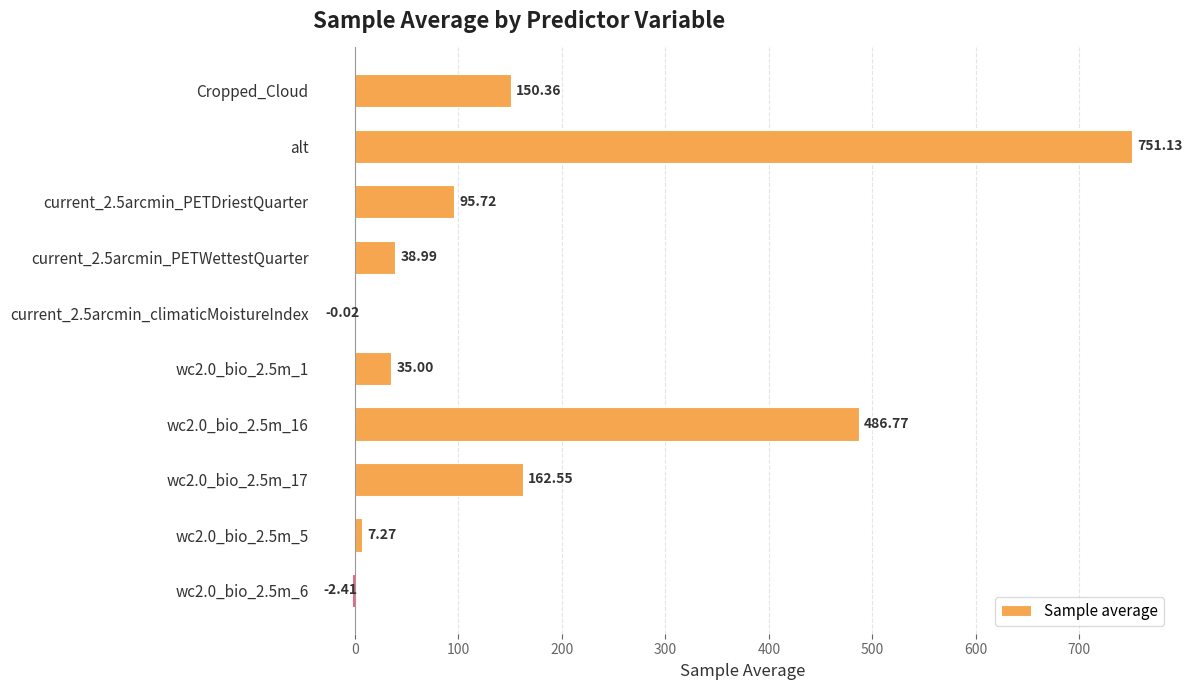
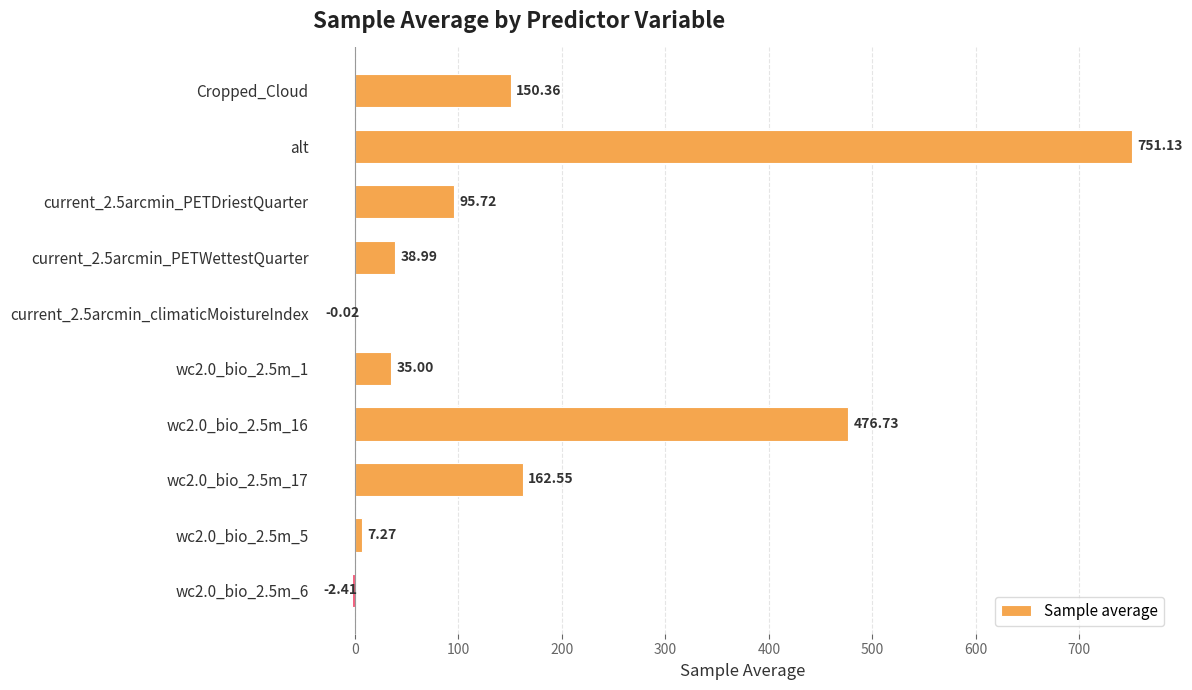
wc2.0_bio_2.5m_16: 486.77 -> 476.73
